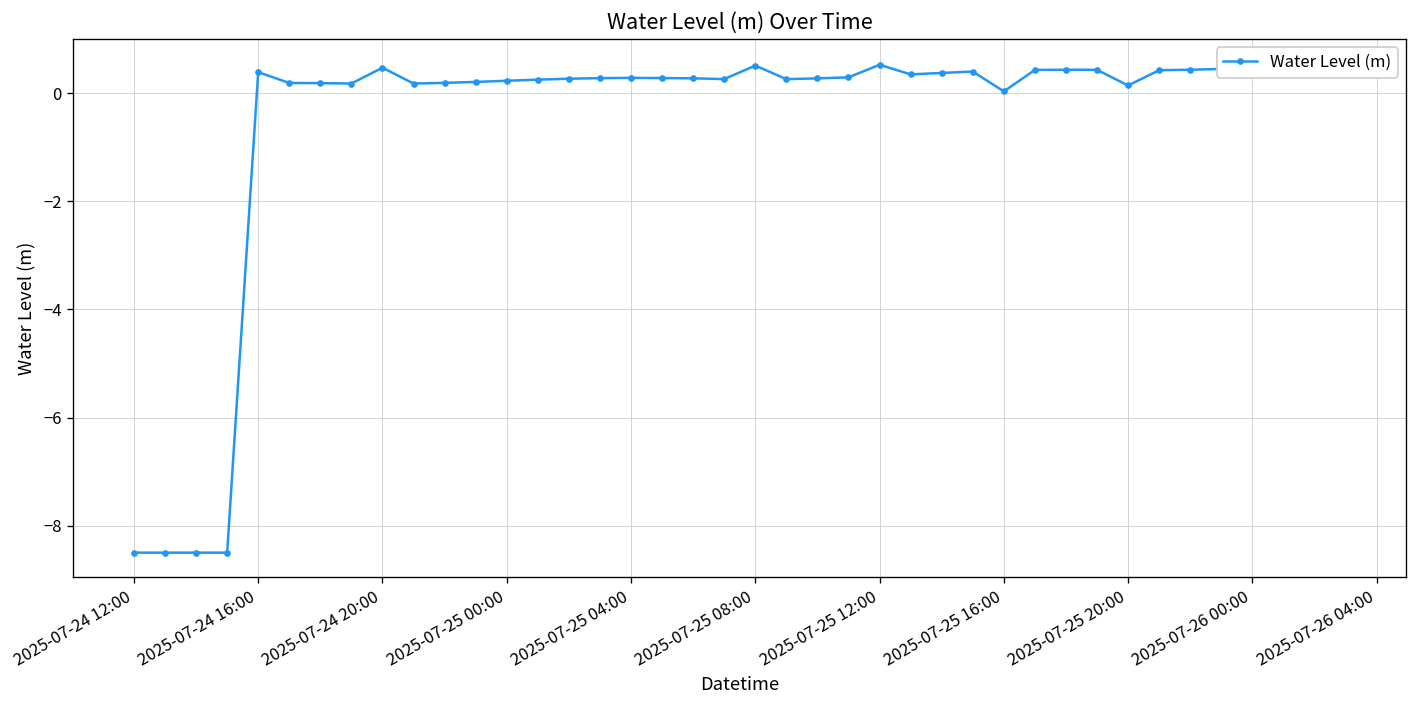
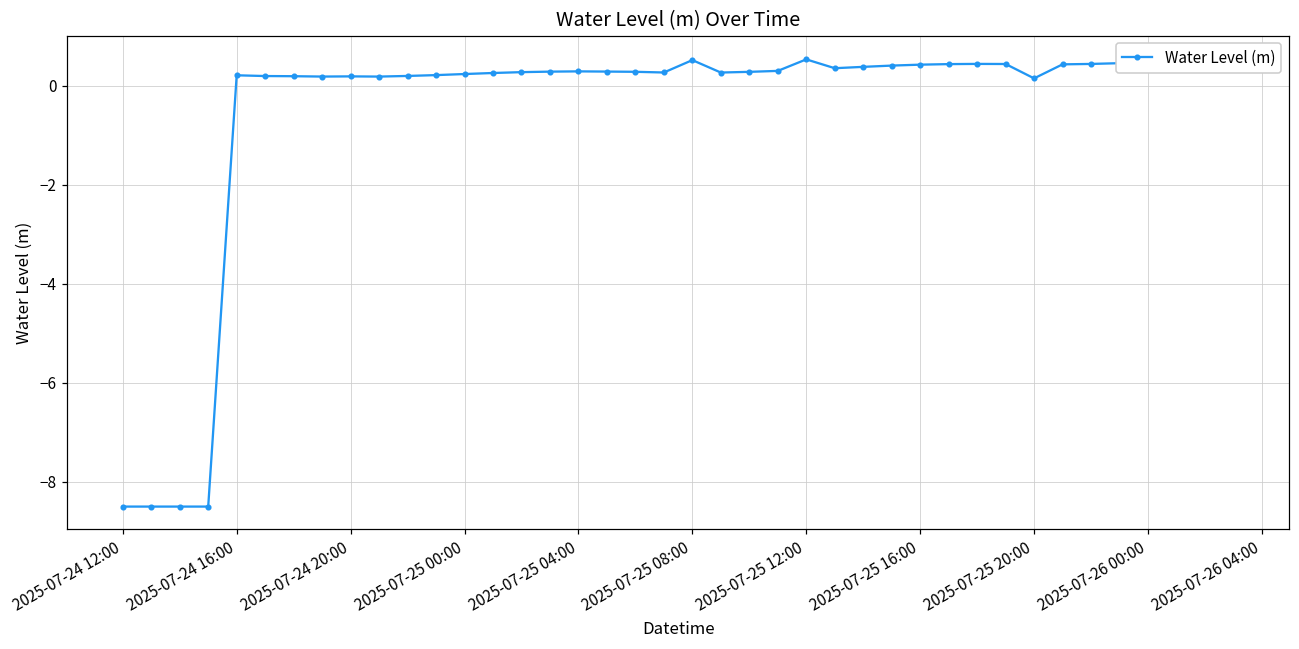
2025-07-24 16:00: 0.4 -> 0.2
2025-07-24 20:00: 0.5 -> 0.2
2025-07-25 16:00: 0.0 -> 0.4
